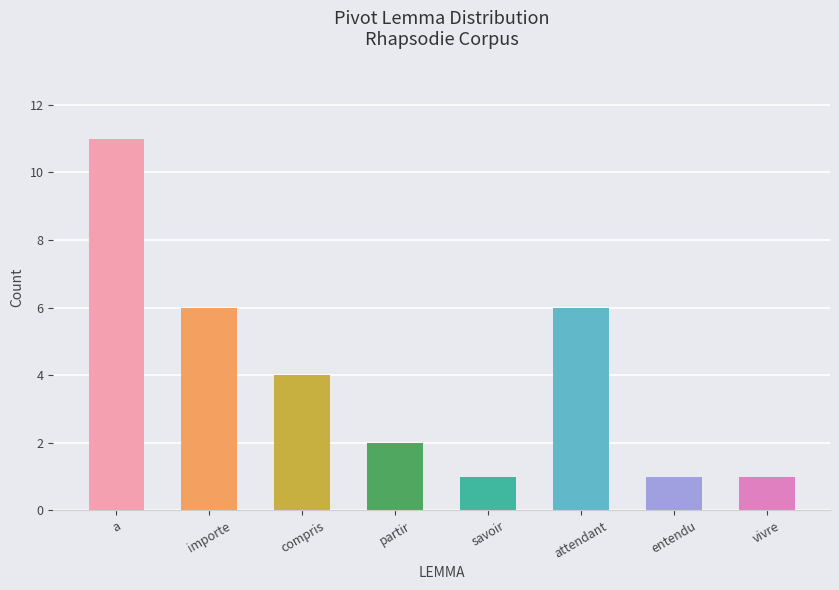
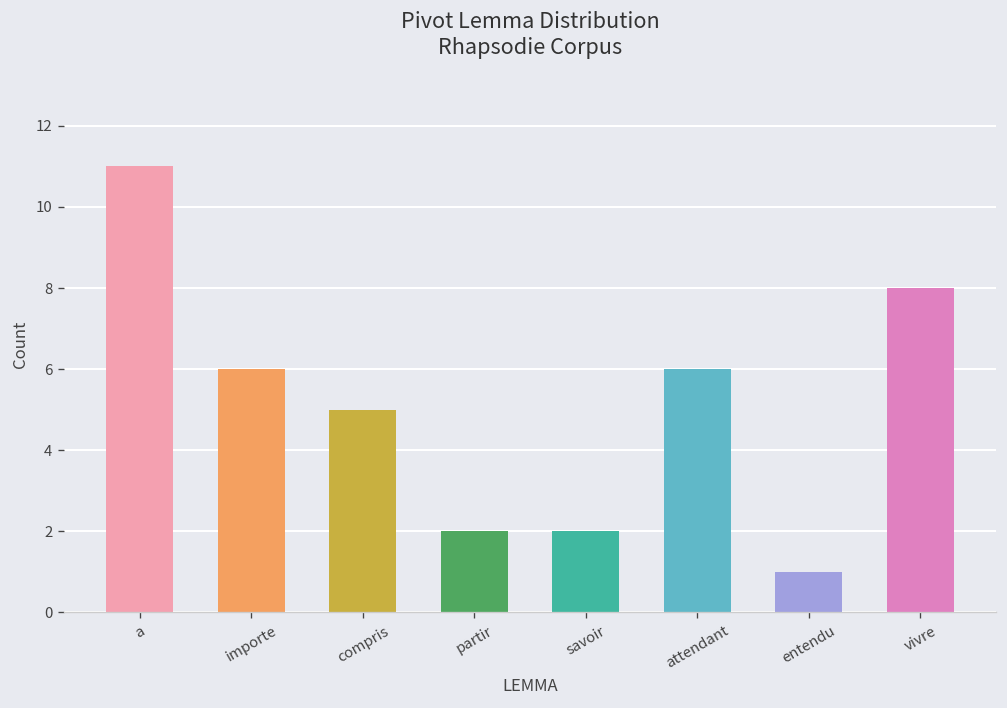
compris: 4 -> 5
savoir: 1 -> 2
vivre: 1 -> 8
